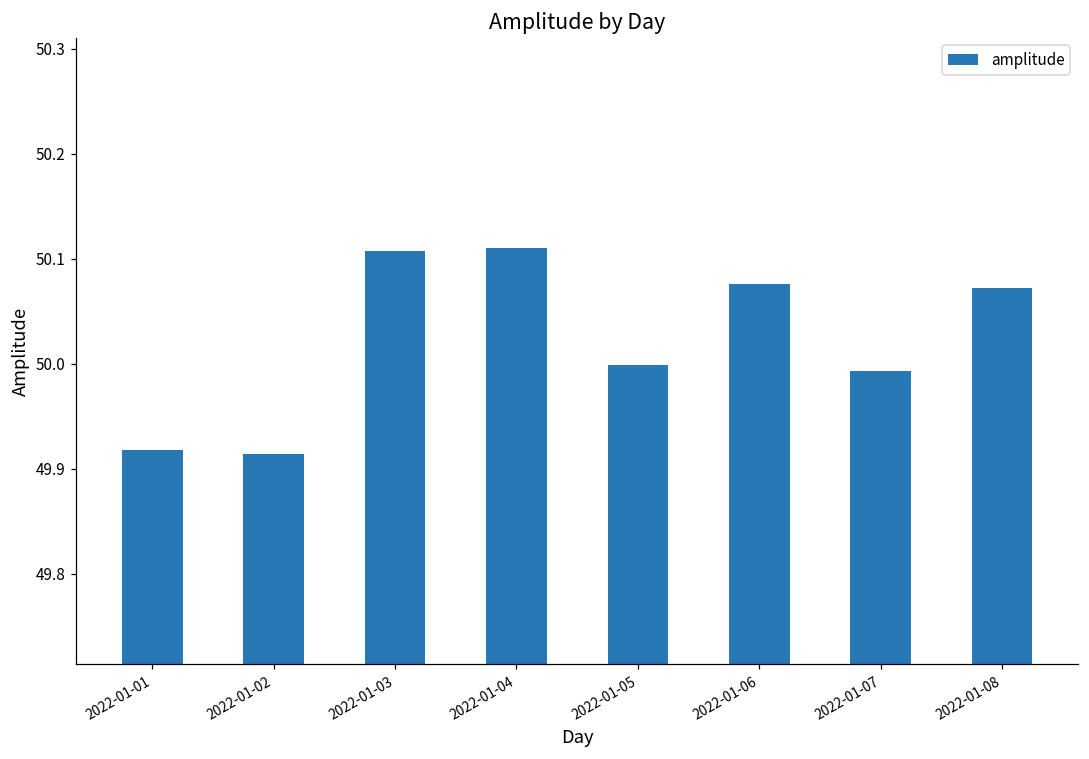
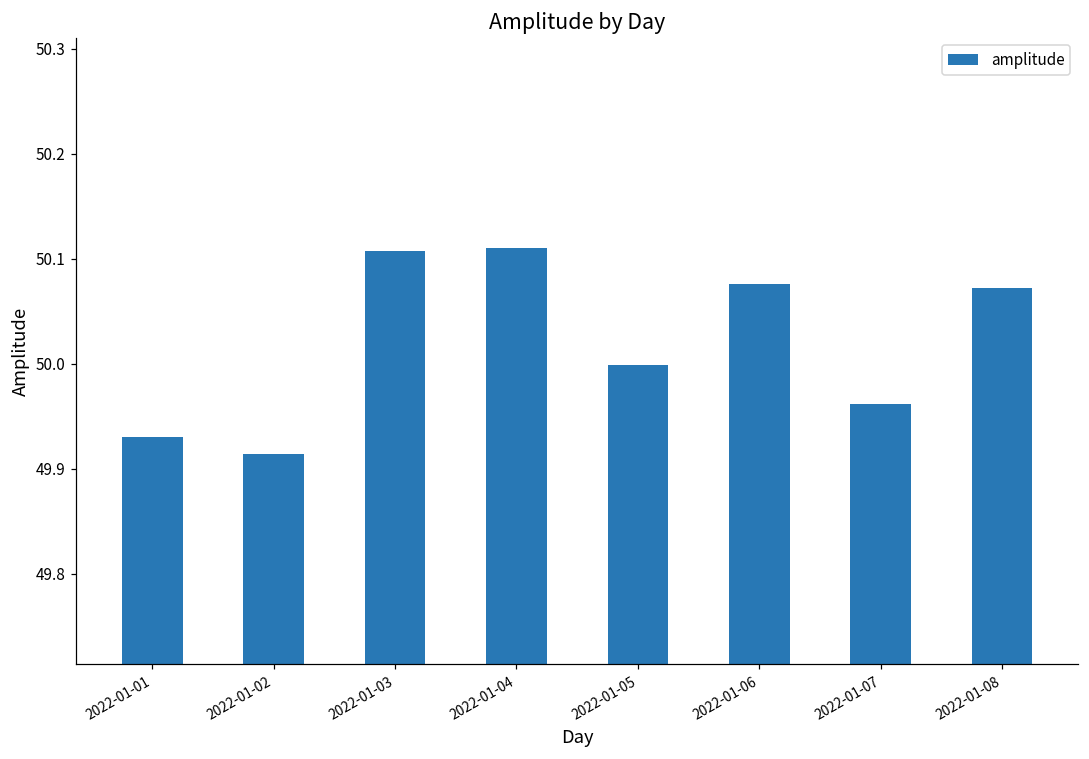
2022-01-01: 49.92 -> 49.93
2022-01-07: 49.99 -> 49.96
